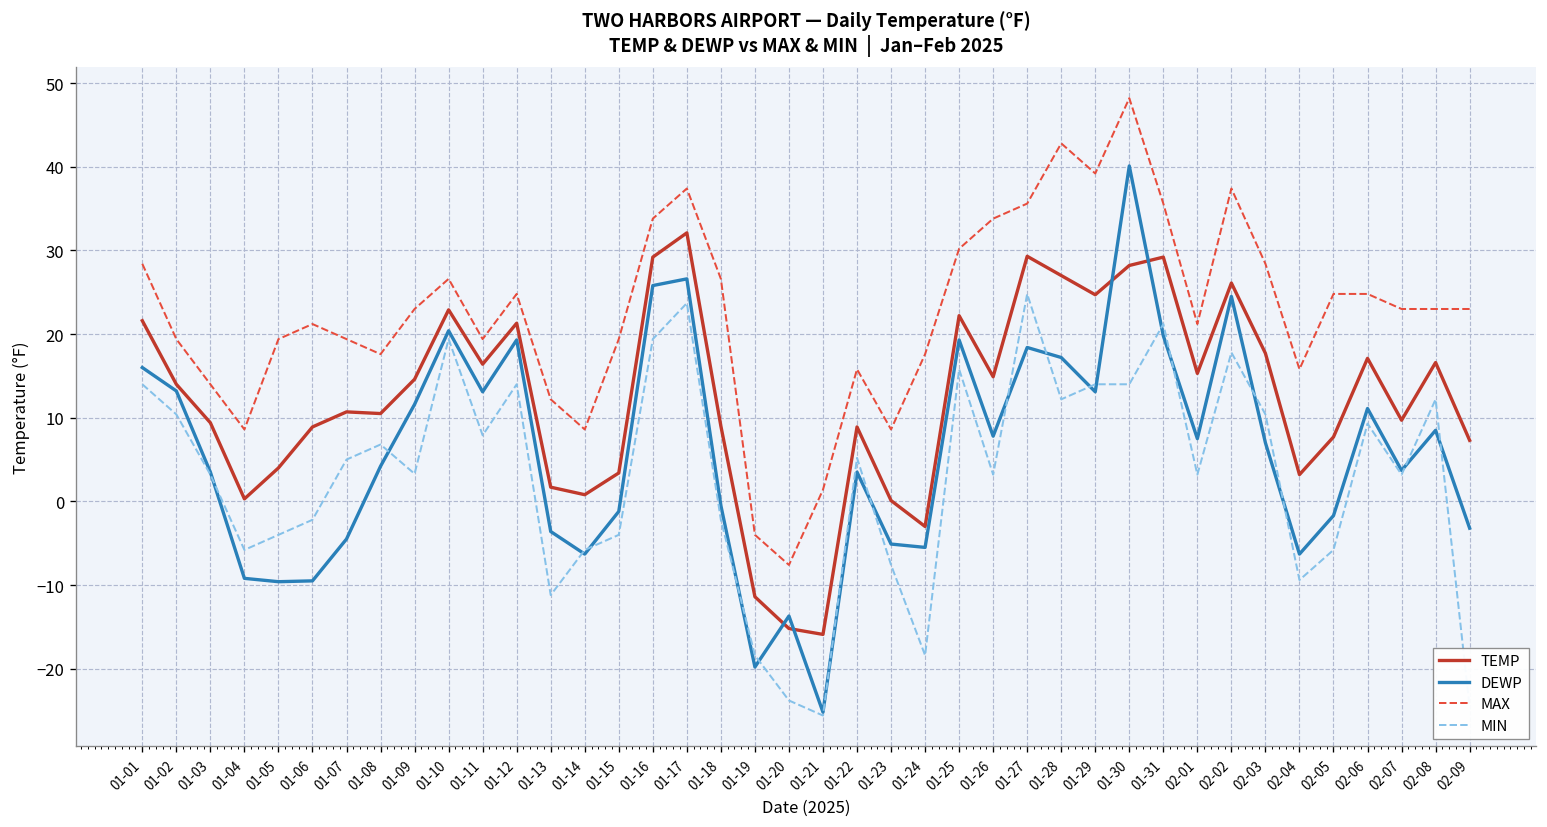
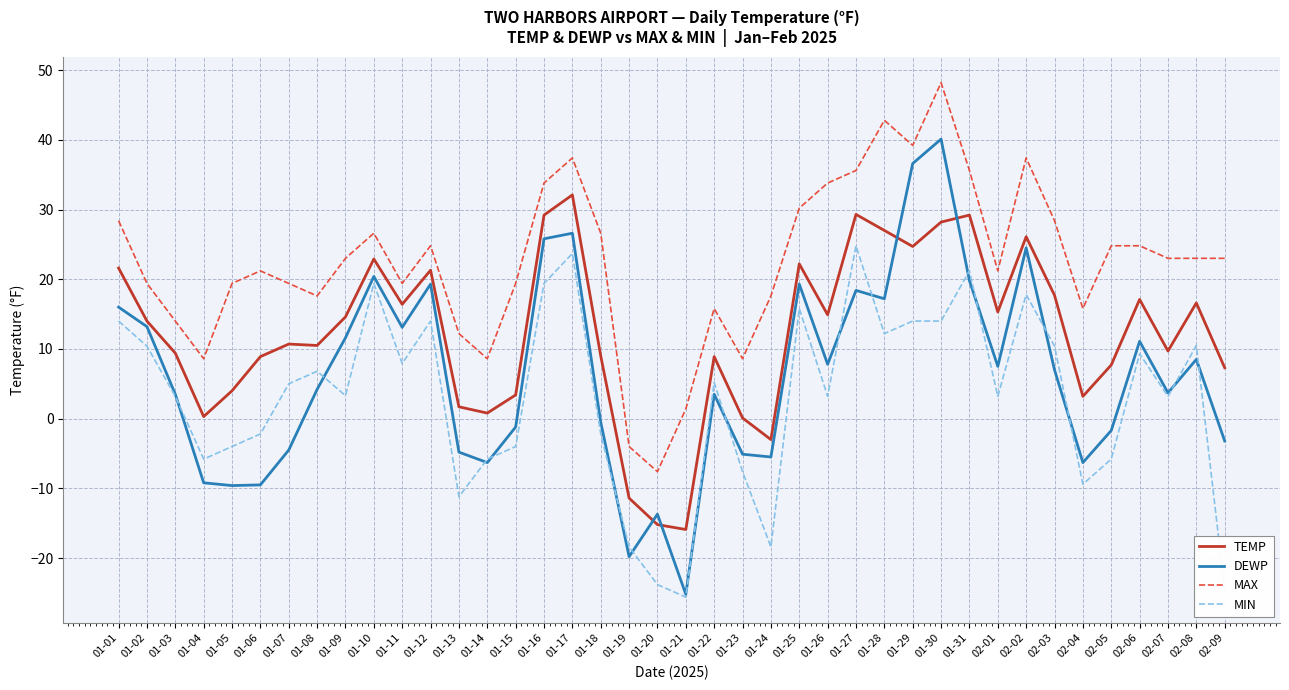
DEWP, 01-13: -4 -> -5
DEWP, 01-29: 13 -> 37
MIN, 02-08: 12 -> 11
